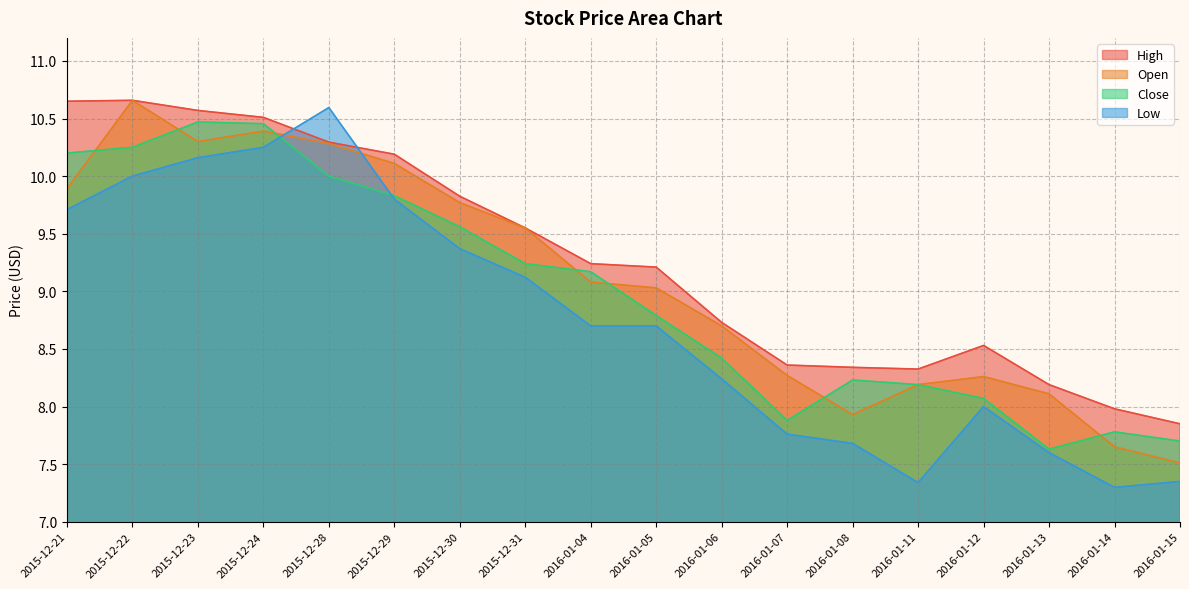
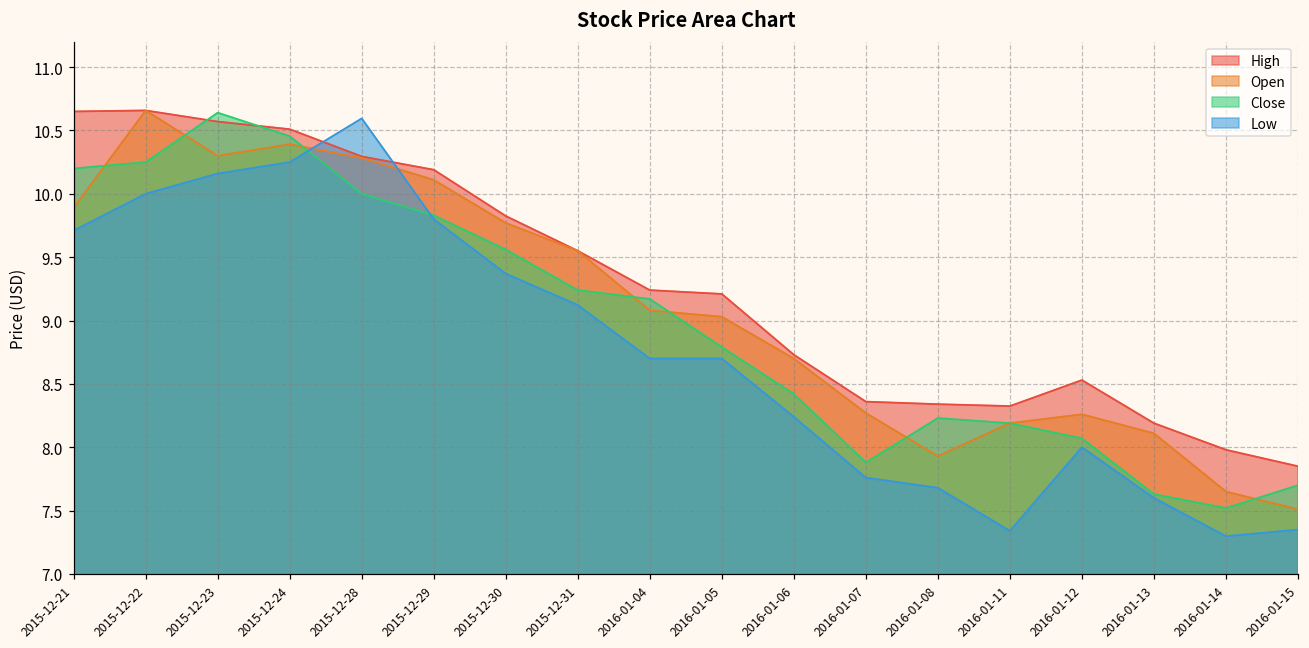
Close, 2015-12-23: 10.47 -> 10.64
Close, 2016-01-14: 7.78 -> 7.52
